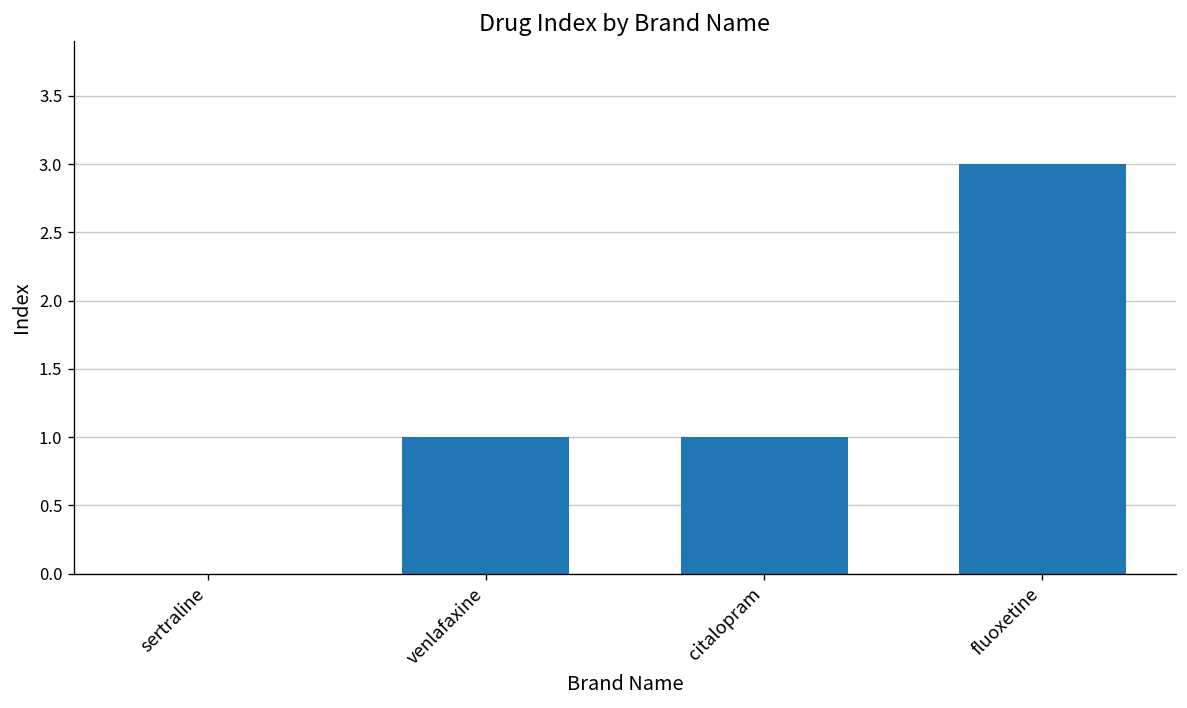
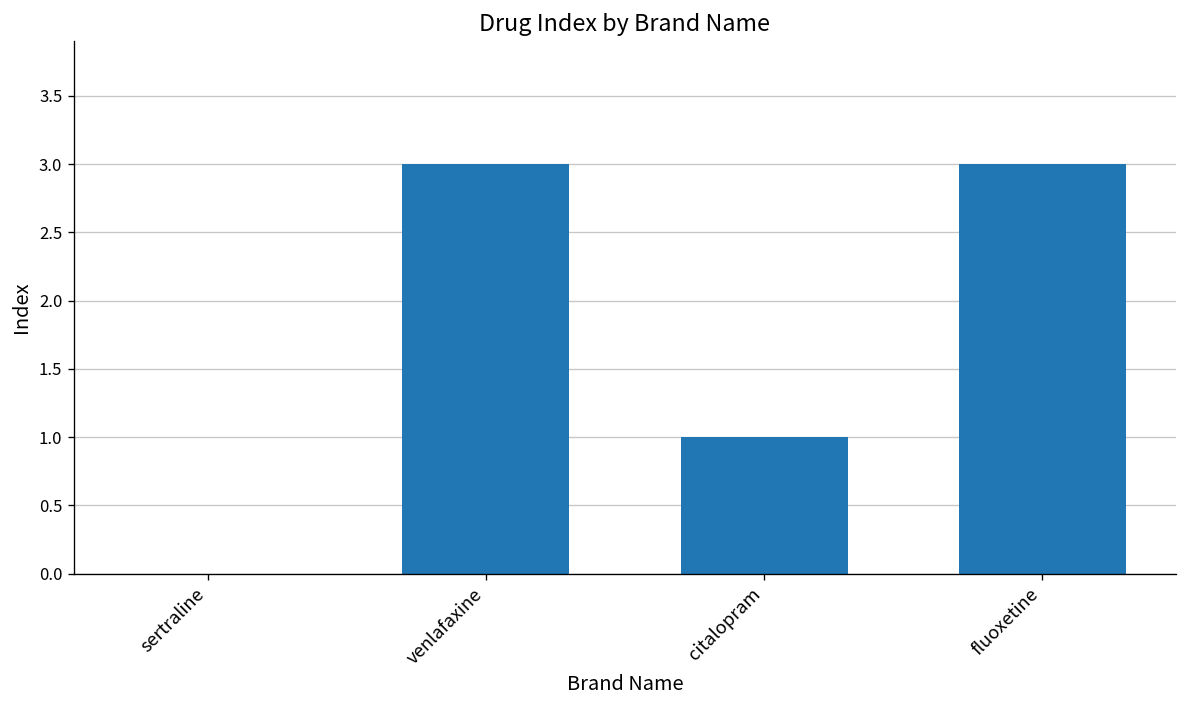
venlafaxine: 1 -> 3
